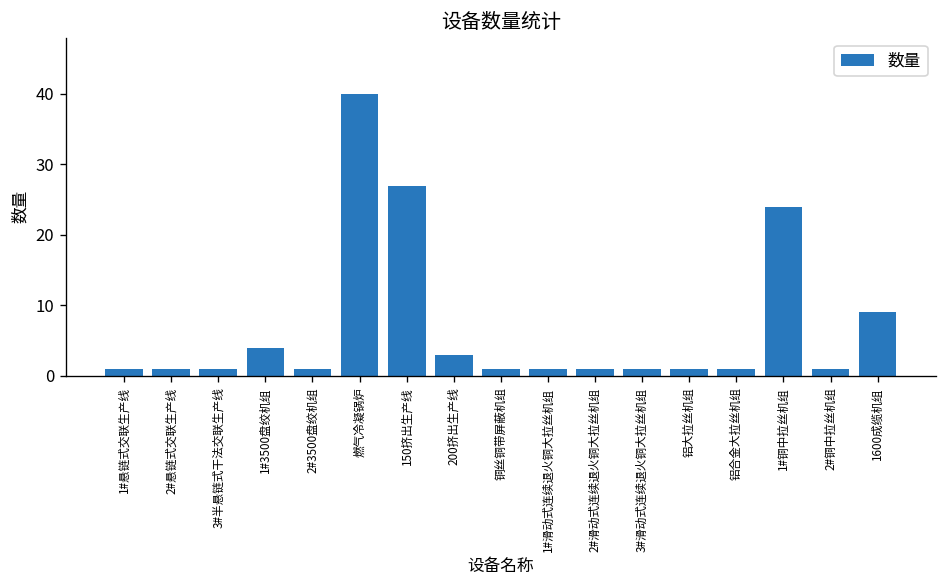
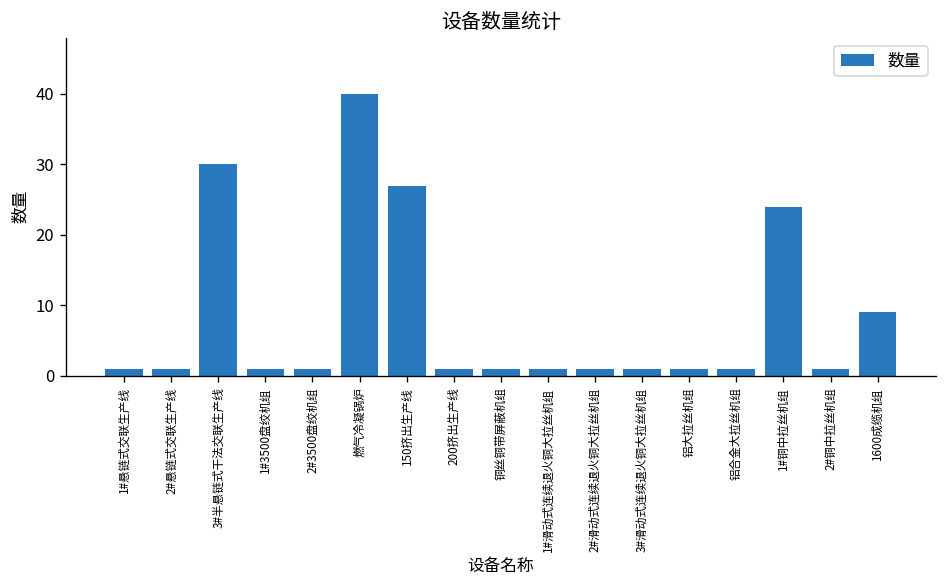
3#半悬链式干法交联生产线: 1 -> 30
1#3500盘绞机组: 4 -> 1
200挤出生产线: 3 -> 1
